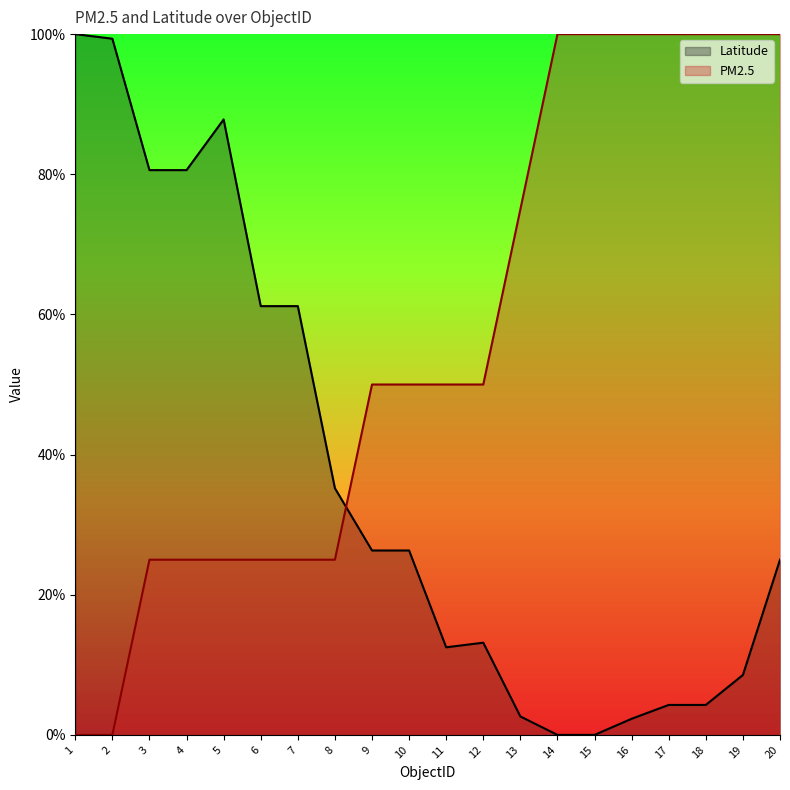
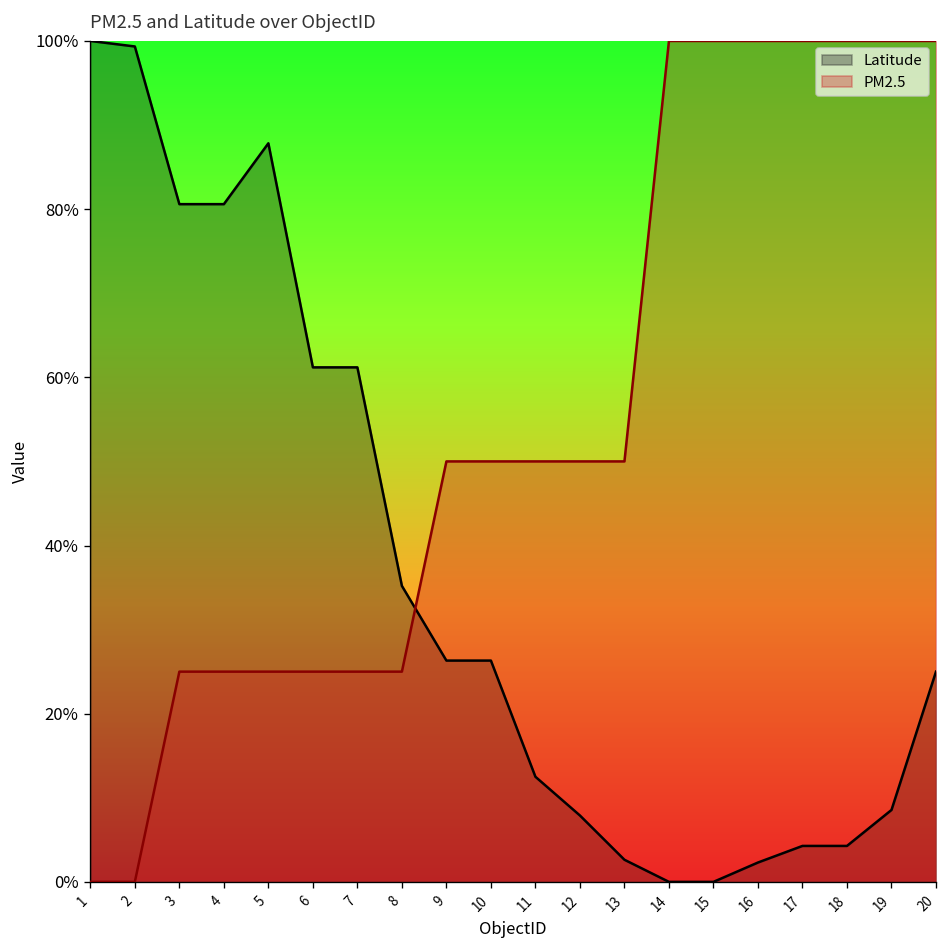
Latitude, 12: 13% -> 8%
PM2.5, 13: 75% -> 50%
